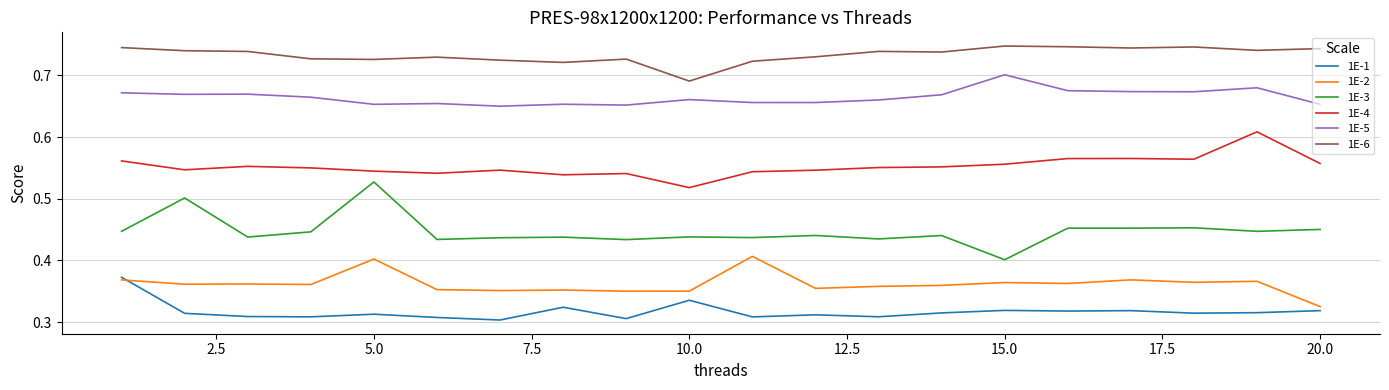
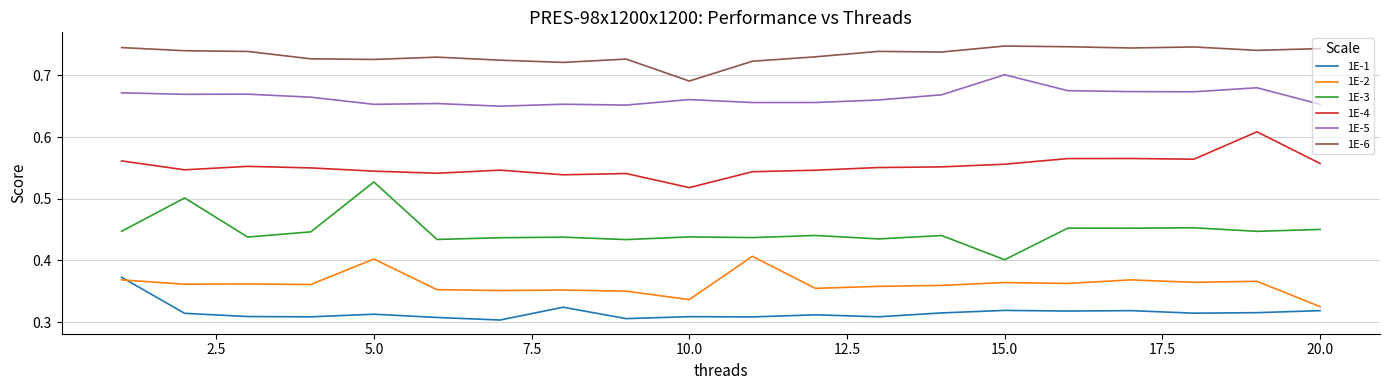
1E-1, 10.0: 0.34 -> 0.31
1E-2, 10.0: 0.35 -> 0.34
